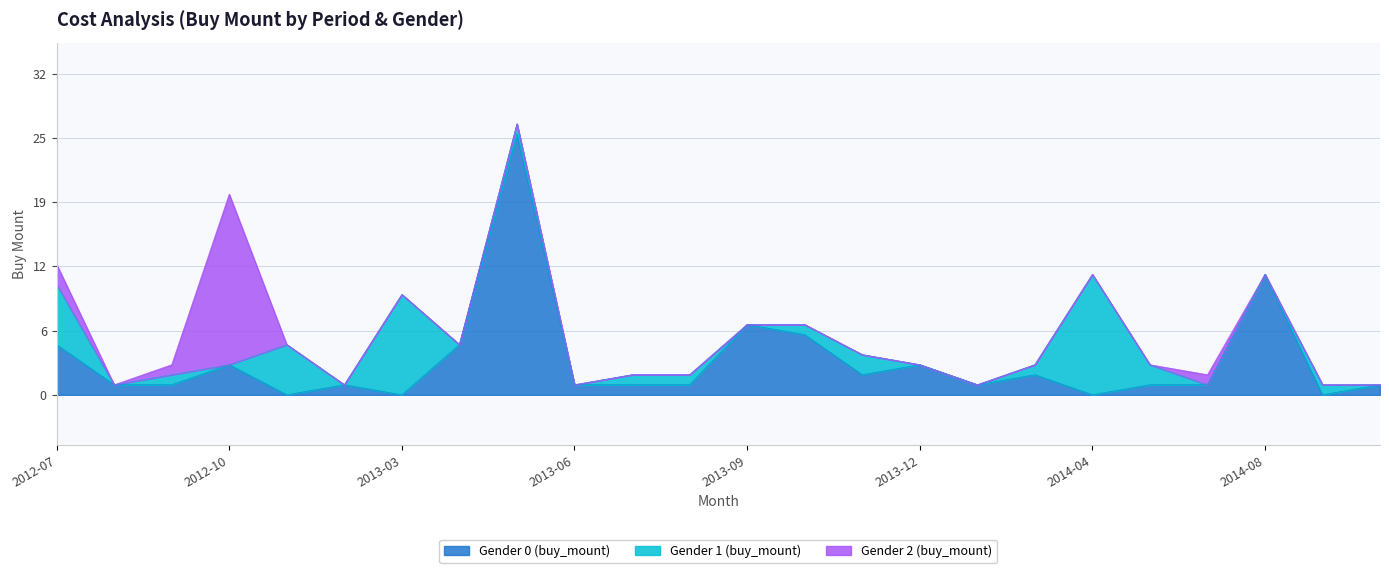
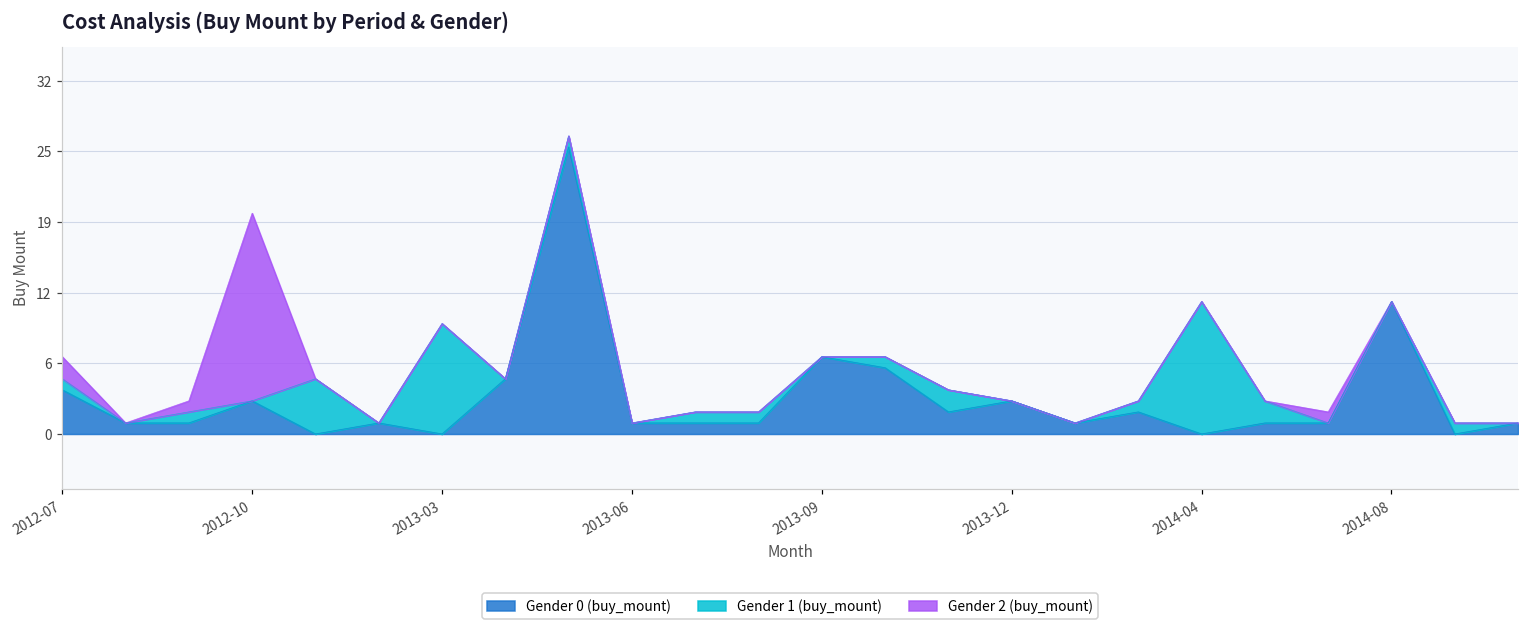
Gender 0 (buy_mount), 2012-07: 5 -> 4
Gender 1 (buy_mount), 2012-07: 6 -> 1
